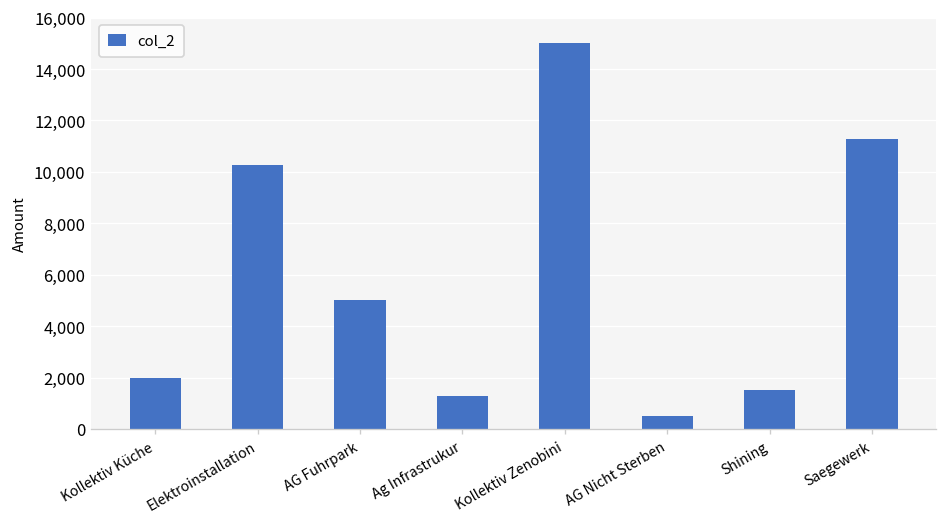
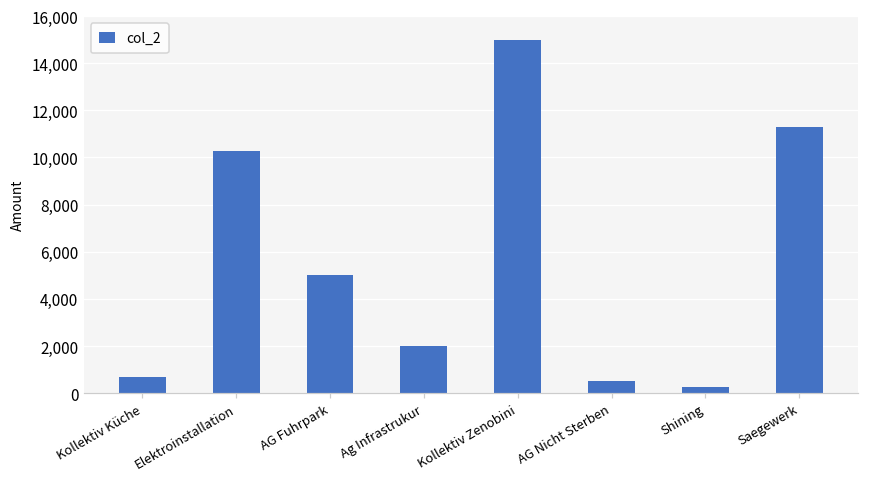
Kollektiv Küche: 2,000 -> 700
Ag Infrastrukur: 1,300 -> 2,000
Shining: 1,500 -> 300
